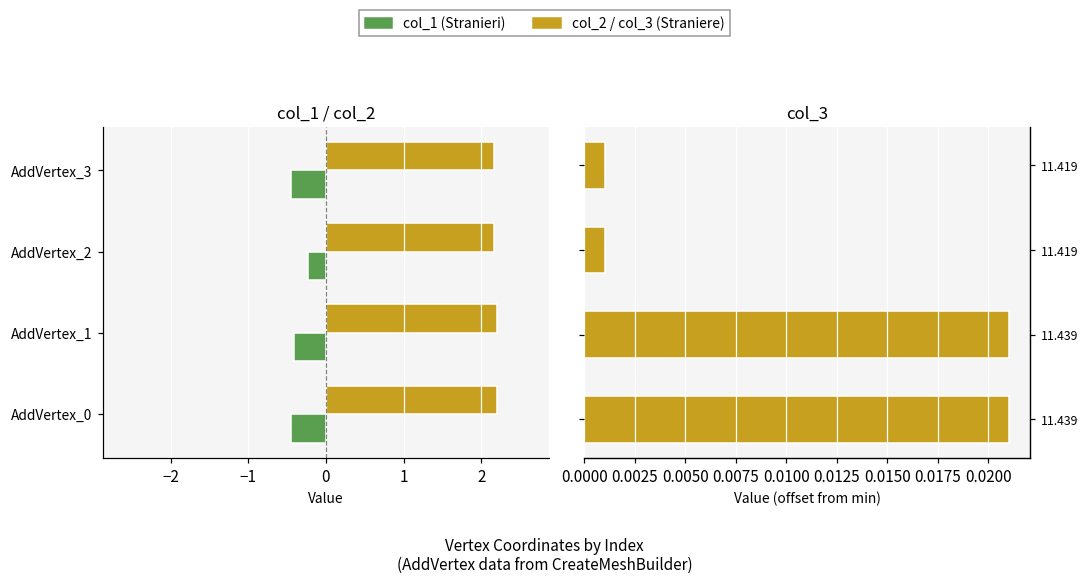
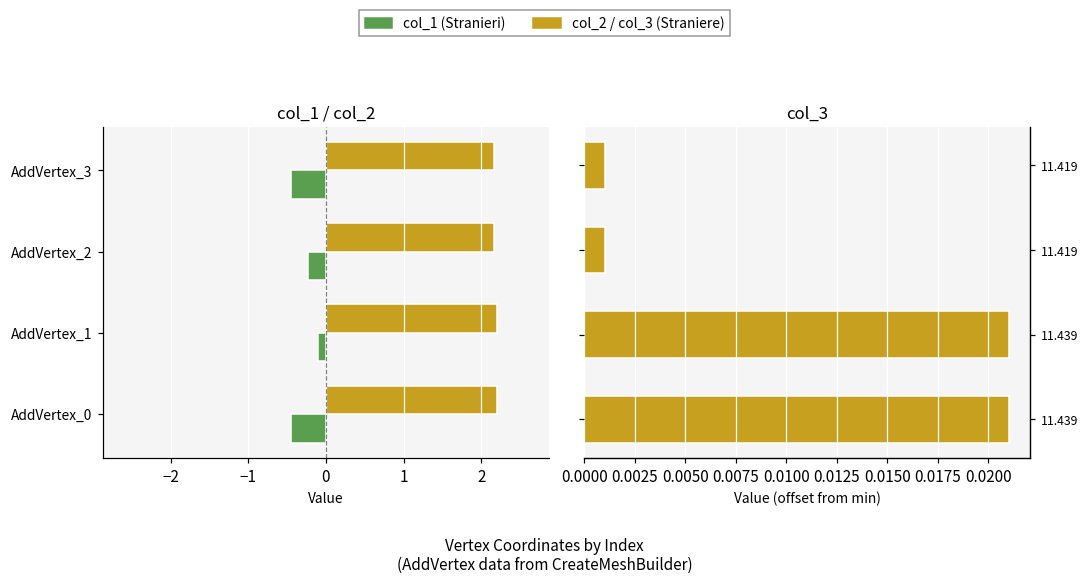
col_1 / col_2, col_1 (Stranieri), AddVertex_1: -0.4 -> -0.1
